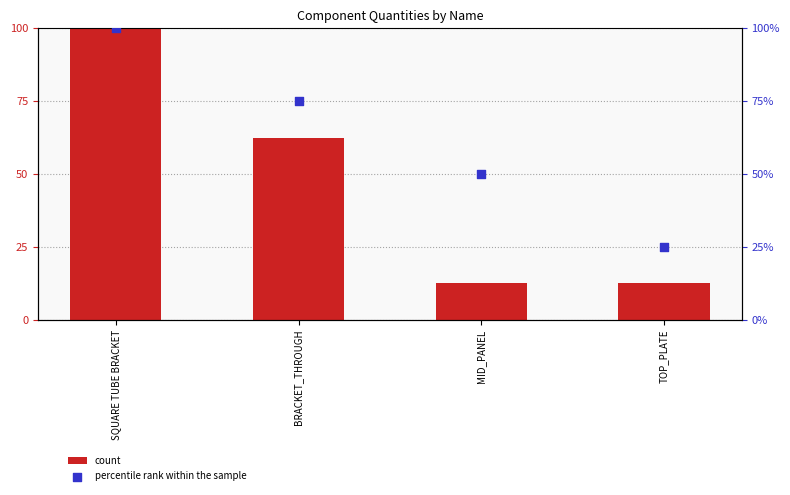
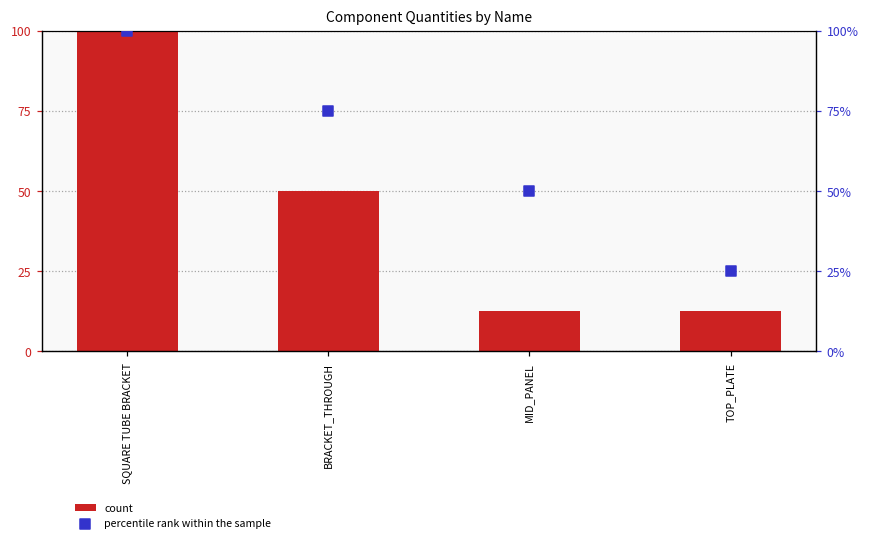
count, BRACKET_THROUGH: 63 -> 50
